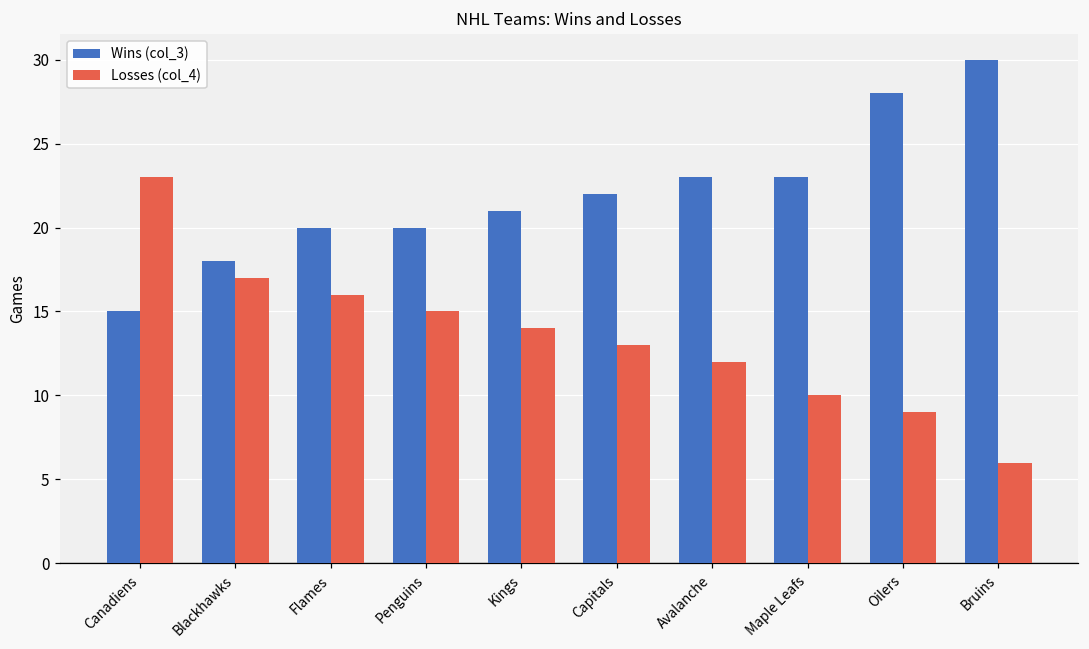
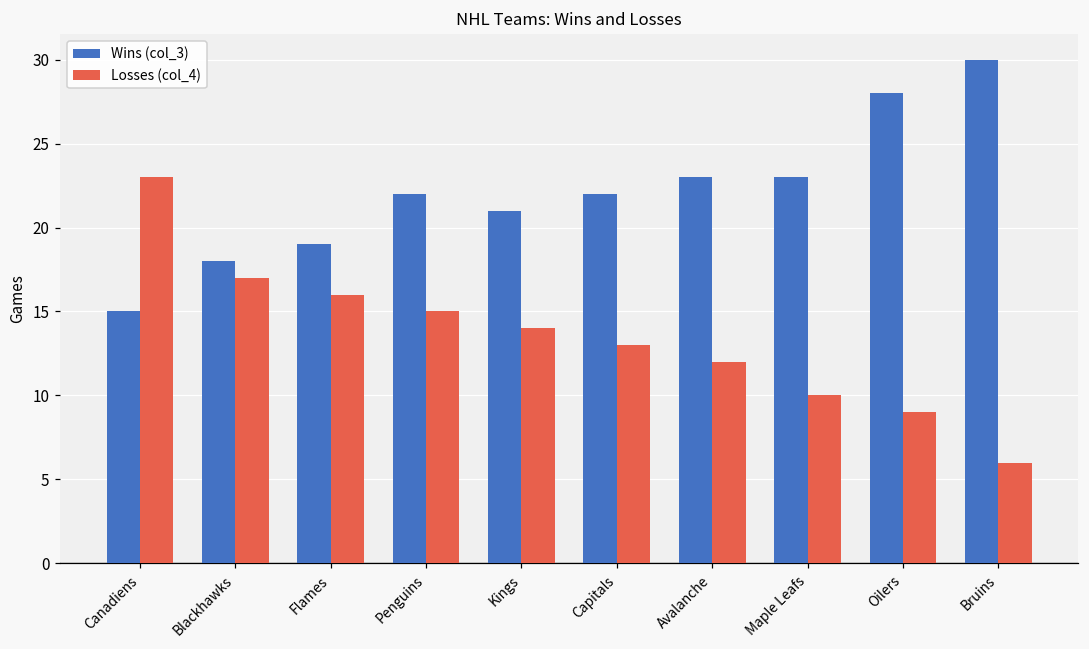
Wins (col_3), Flames: 20 -> 19
Wins (col_3), Penguins: 20 -> 22
